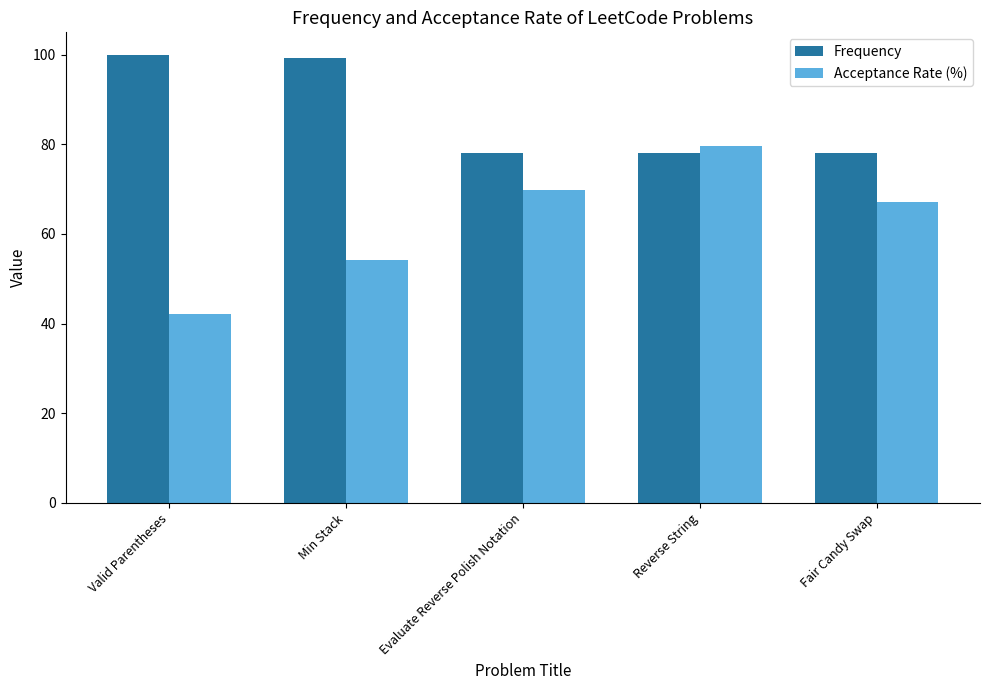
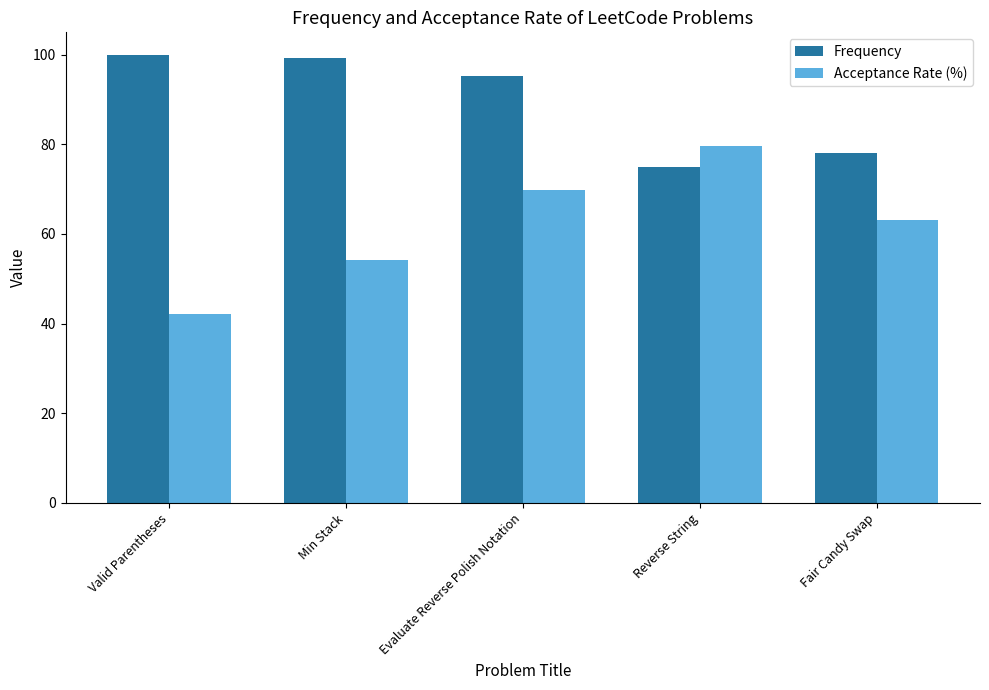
Frequency, Evaluate Reverse Polish Notation: 78 -> 95
Frequency, Reverse String: 78 -> 75
Acceptance Rate (%), Fair Candy Swap: 67 -> 63
